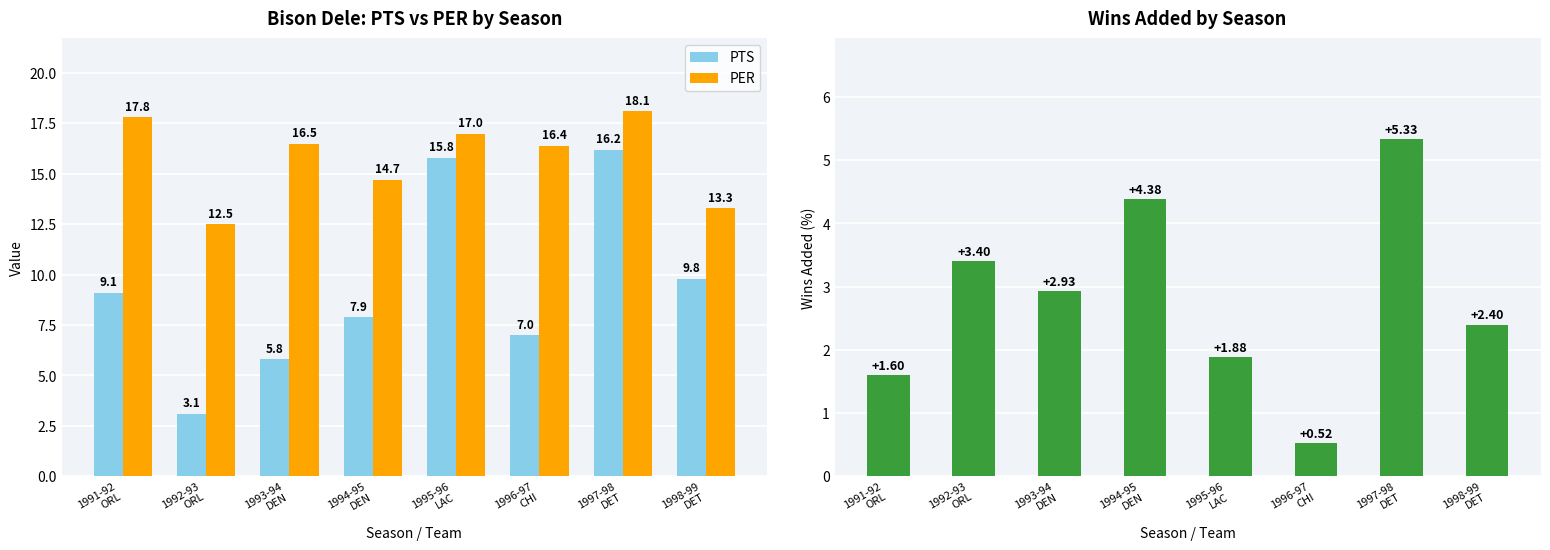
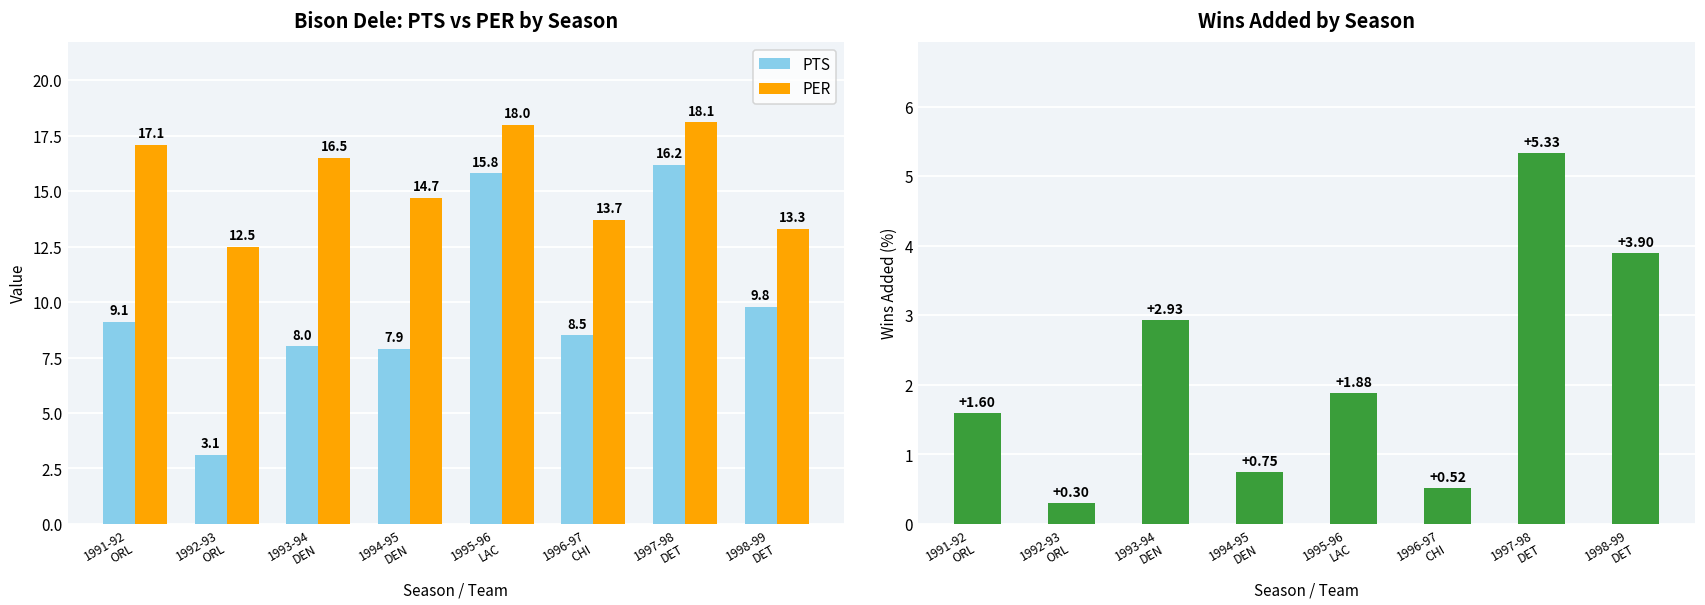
Bison Dele: PTS vs PER by Season, PER, 1991-92 ORL: 17.8 -> 17.1
Bison Dele: PTS vs PER by Season, PTS, 1993-94 DEN: 5.8 -> 8.0
Bison Dele: PTS vs PER by Season, PER, 1995-96 LAC: 17.0 -> 18.0
Bison Dele: PTS vs PER by Season, PTS, 1996-97 CHI: 7.0 -> 8.5
Bison Dele: PTS vs PER by Season, PER, 1996-97 CHI: 16.4 -> 13.7
Wins Added by Season, 1992-93 ORL: +3.40 -> +0.30
Wins Added by Season, 1994-95 DEN: +4.38 -> +0.75
Wins Added by Season, 1998-99 DET: +2.40 -> +3.90
